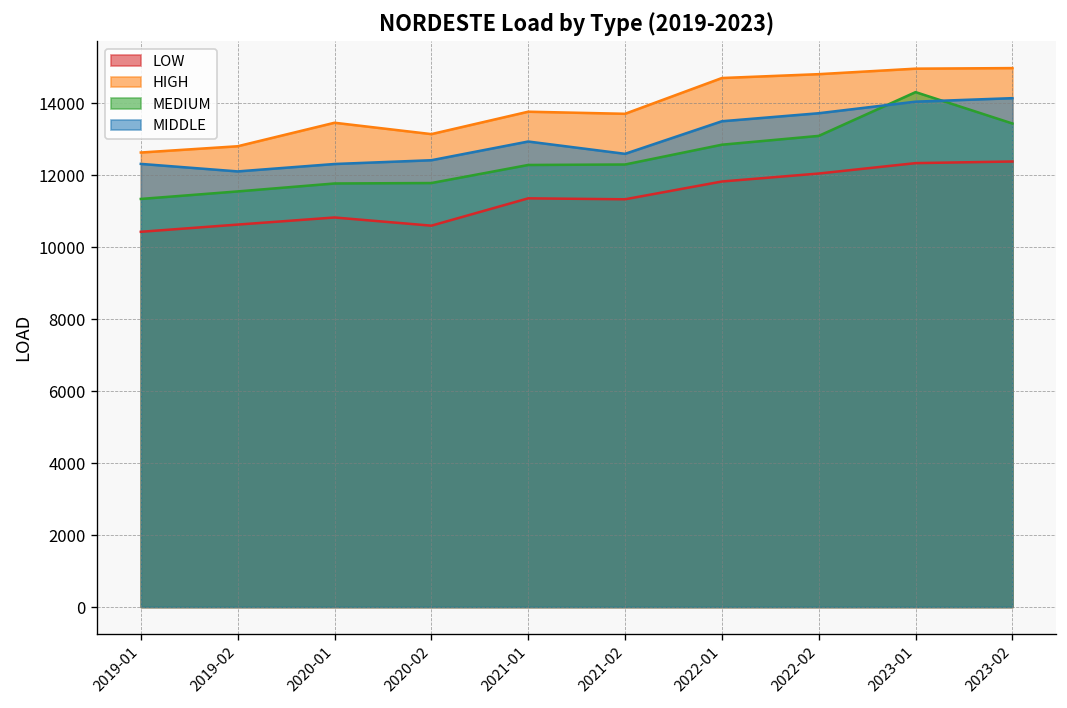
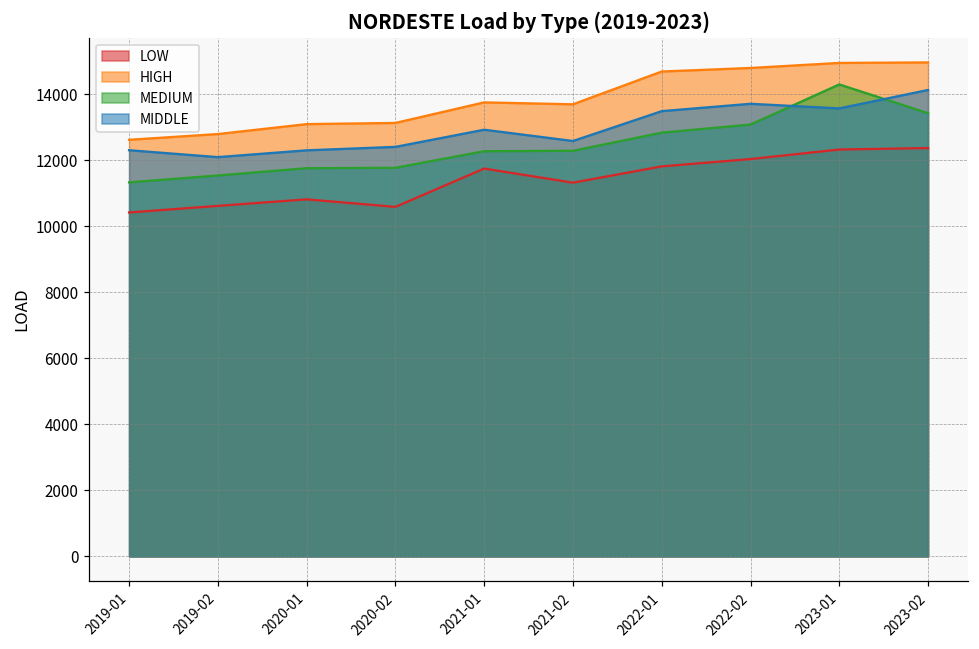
HIGH, 2020-01: 13500 -> 13100
LOW, 2021-01: 11400 -> 11800
MIDDLE, 2023-01: 14000 -> 13600
